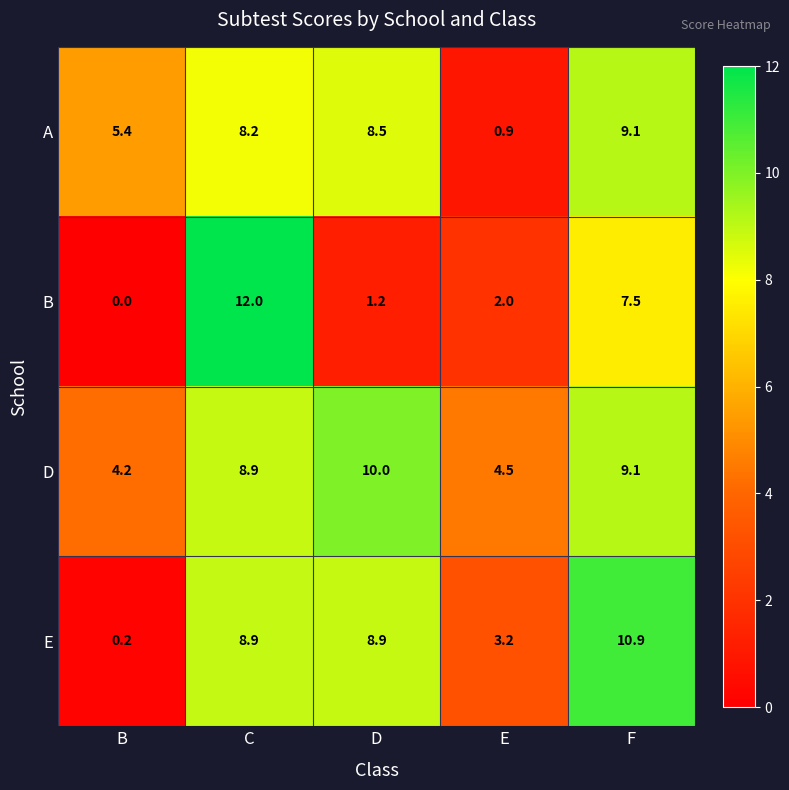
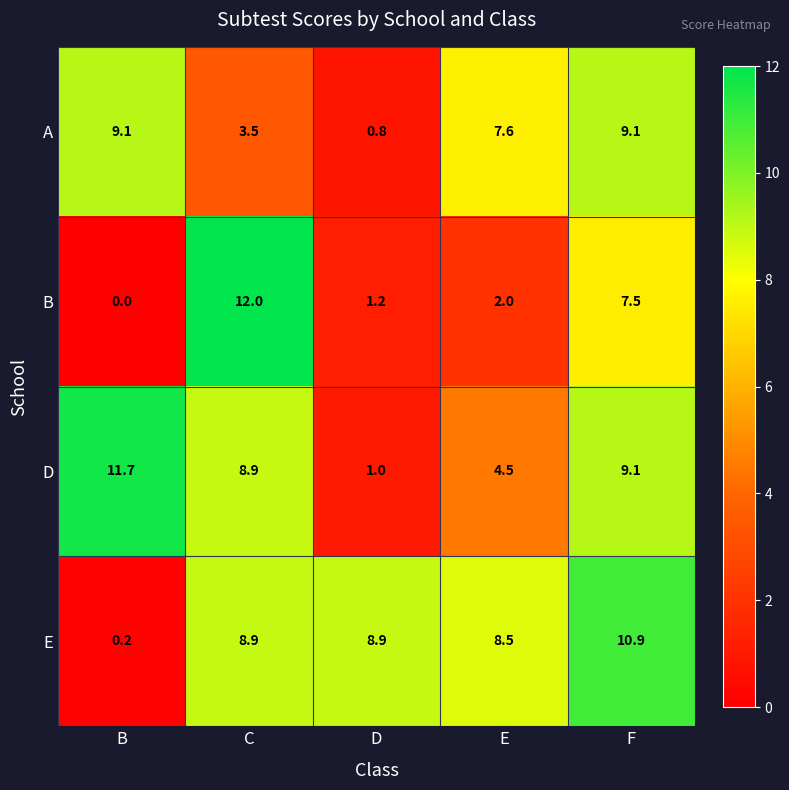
A, B: 5.4 -> 9.1
A, C: 8.2 -> 3.5
A, D: 8.5 -> 0.8
A, E: 0.9 -> 7.6
D, B: 4.2 -> 11.7
D, D: 10.0 -> 1.0
E, E: 3.2 -> 8.5
